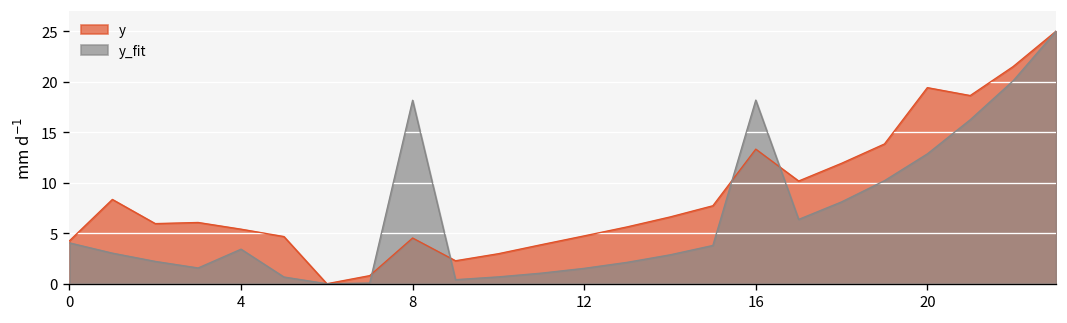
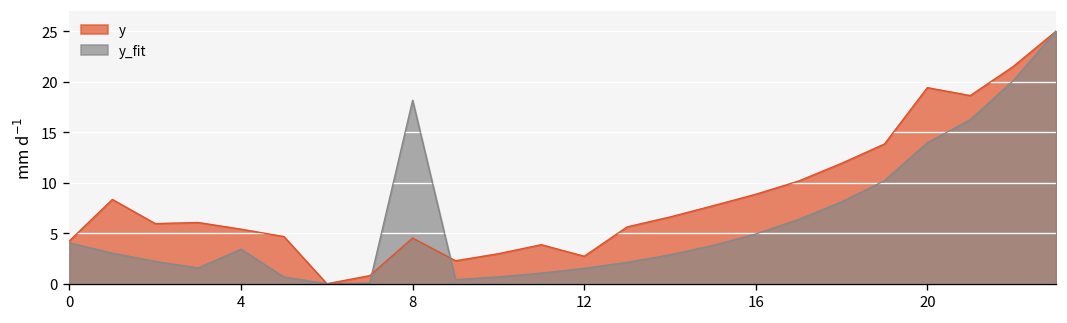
y, 12: 5 -> 3
y, 16: 13 -> 9
y_fit, 16: 18 -> 5
y_fit, 20: 13 -> 14
